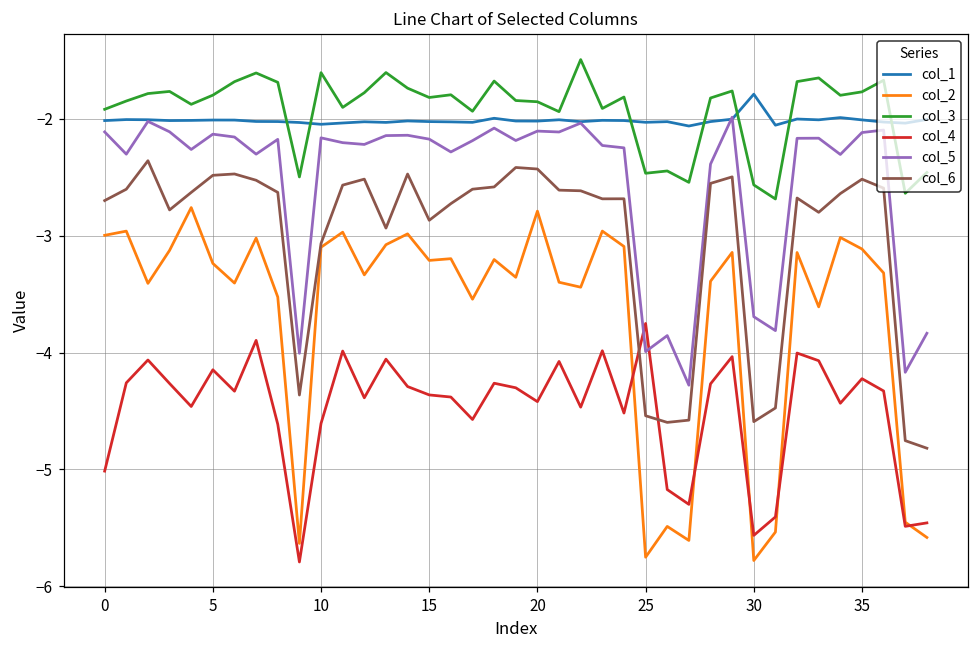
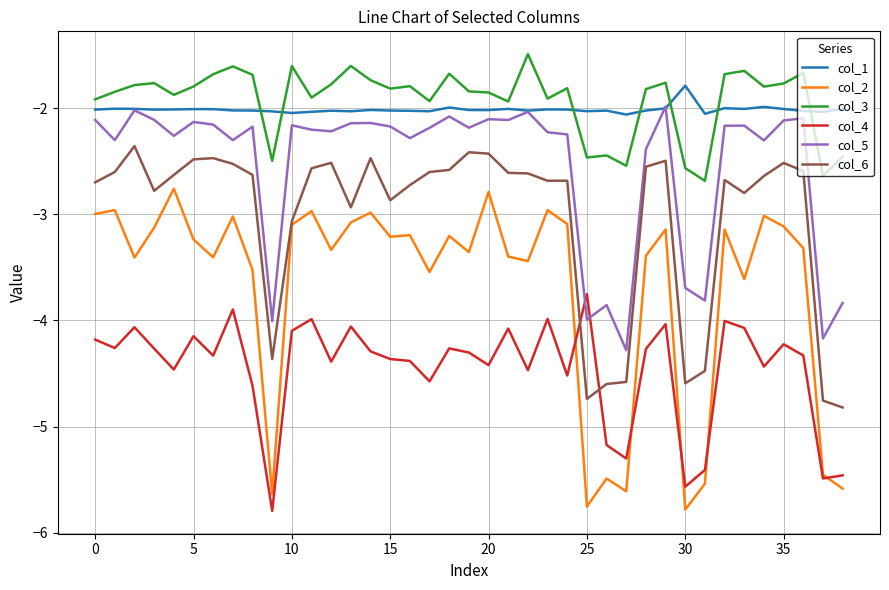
col_4, 0: -5.02 -> -4.18
col_4, 10: -4.61 -> -4.10
col_6, 25: -4.54 -> -4.74
